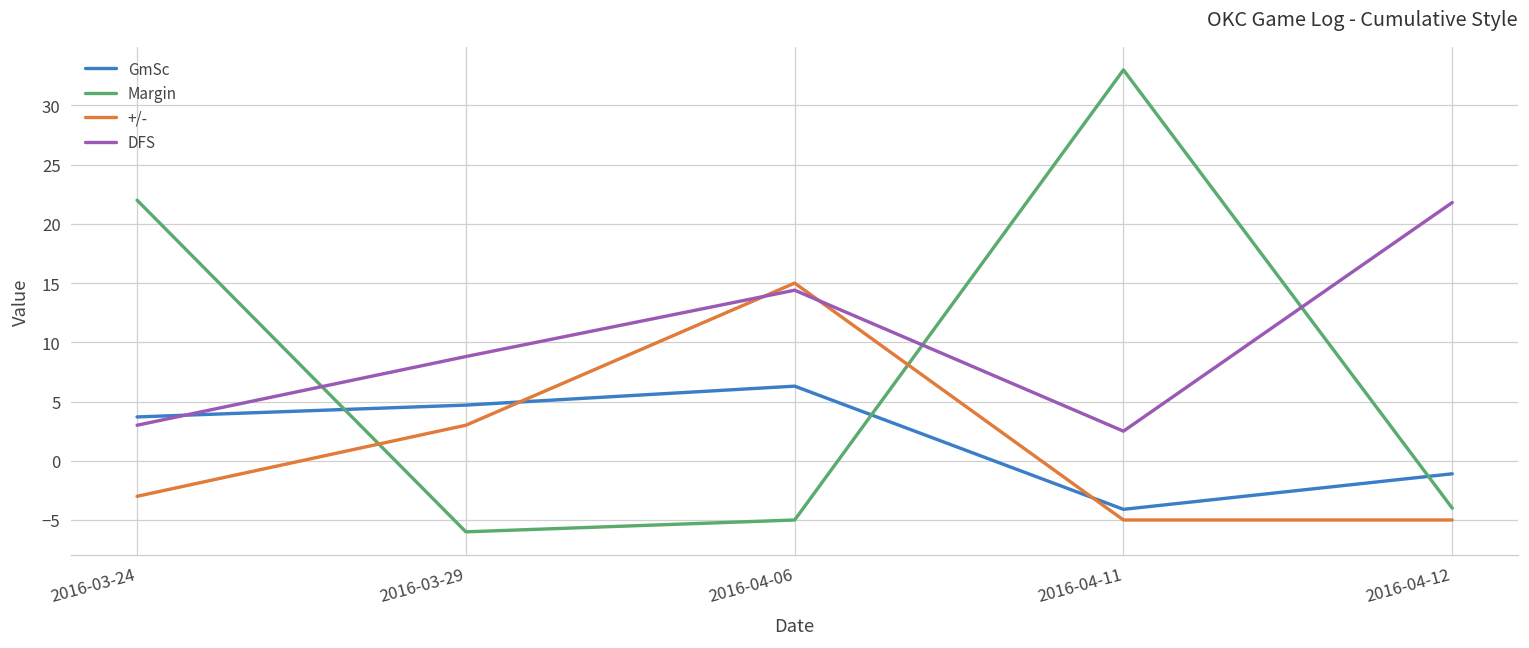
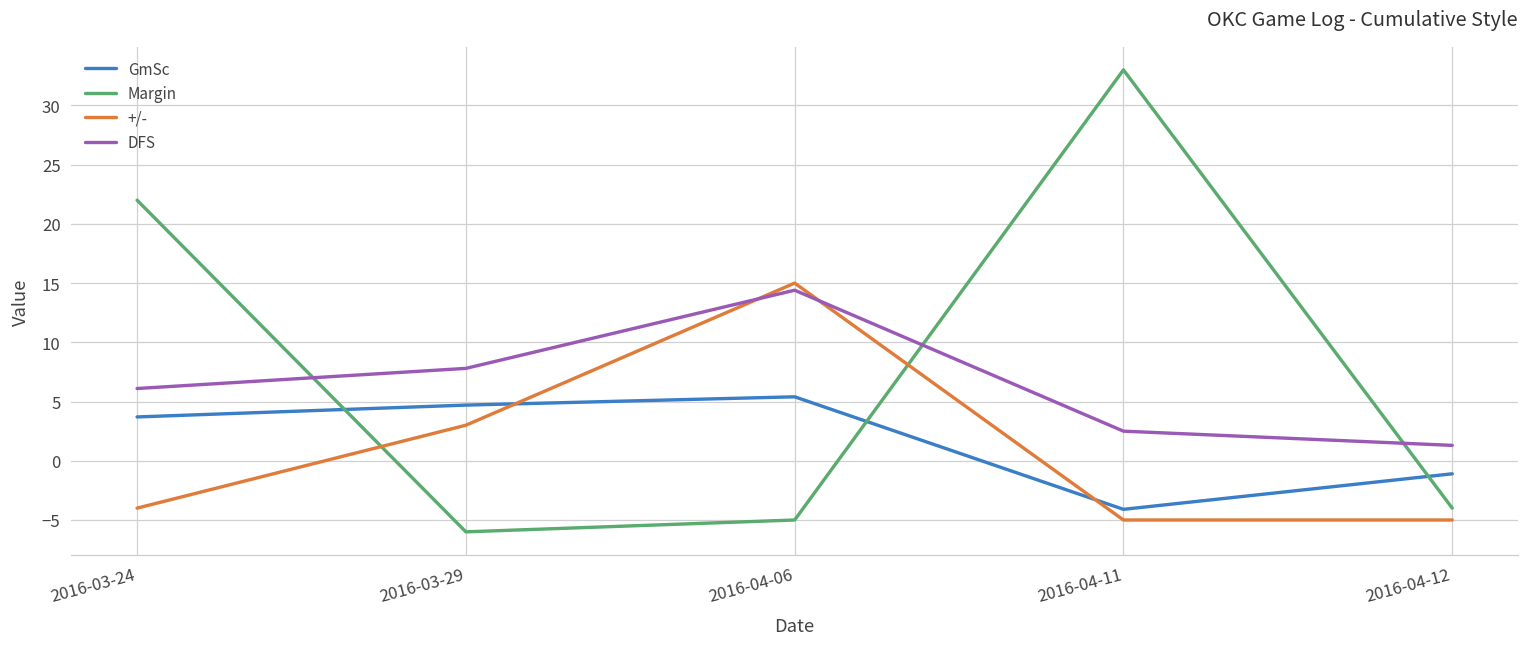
+/-, 2016-03-24: -3 -> -4
DFS, 2016-03-24: 3.0 -> 6.1
DFS, 2016-03-29: 8.8 -> 7.8
GmSc, 2016-04-06: 6.3 -> 5.4
DFS, 2016-04-12: 21.8 -> 1.3
